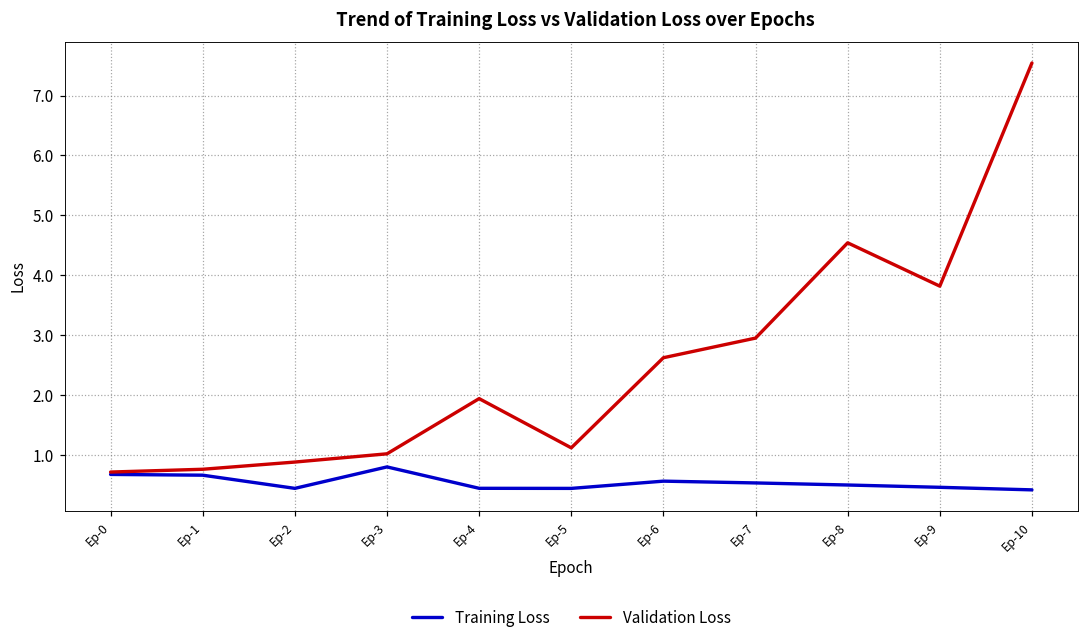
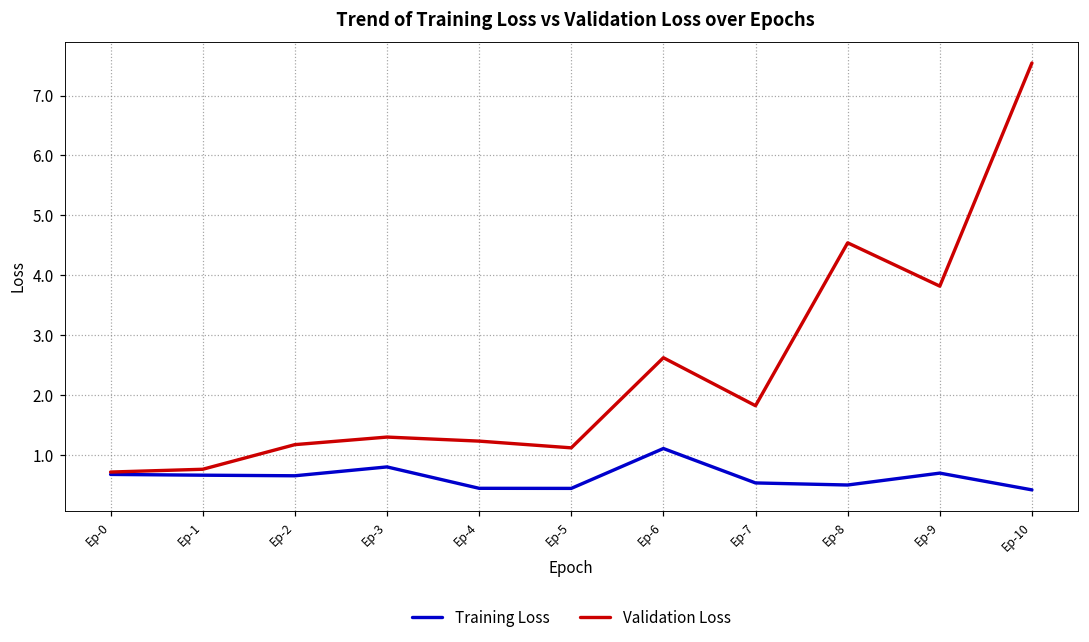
Training Loss, Ep-2: 0.4 -> 0.7
Validation Loss, Ep-2: 0.9 -> 1.2
Validation Loss, Ep-3: 1.0 -> 1.3
Validation Loss, Ep-4: 1.9 -> 1.2
Training Loss, Ep-6: 0.6 -> 1.1
Validation Loss, Ep-7: 3.0 -> 1.8
Training Loss, Ep-9: 0.5 -> 0.7
